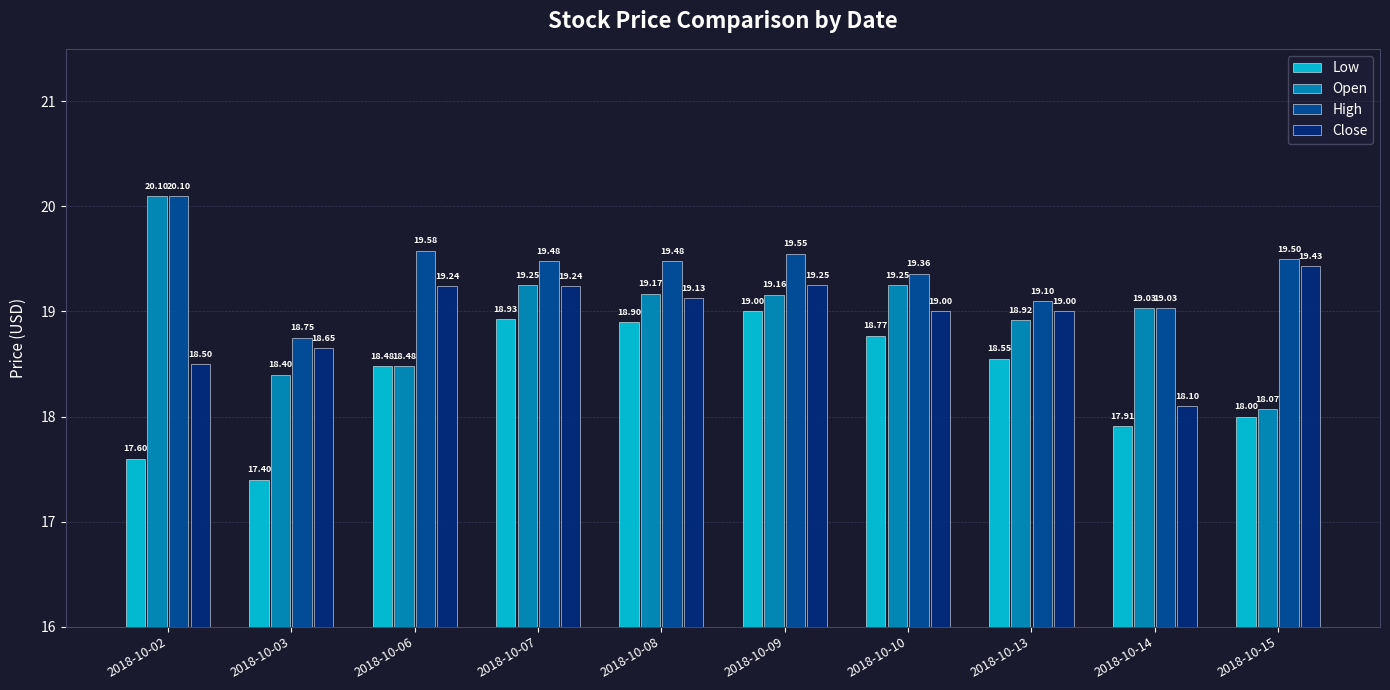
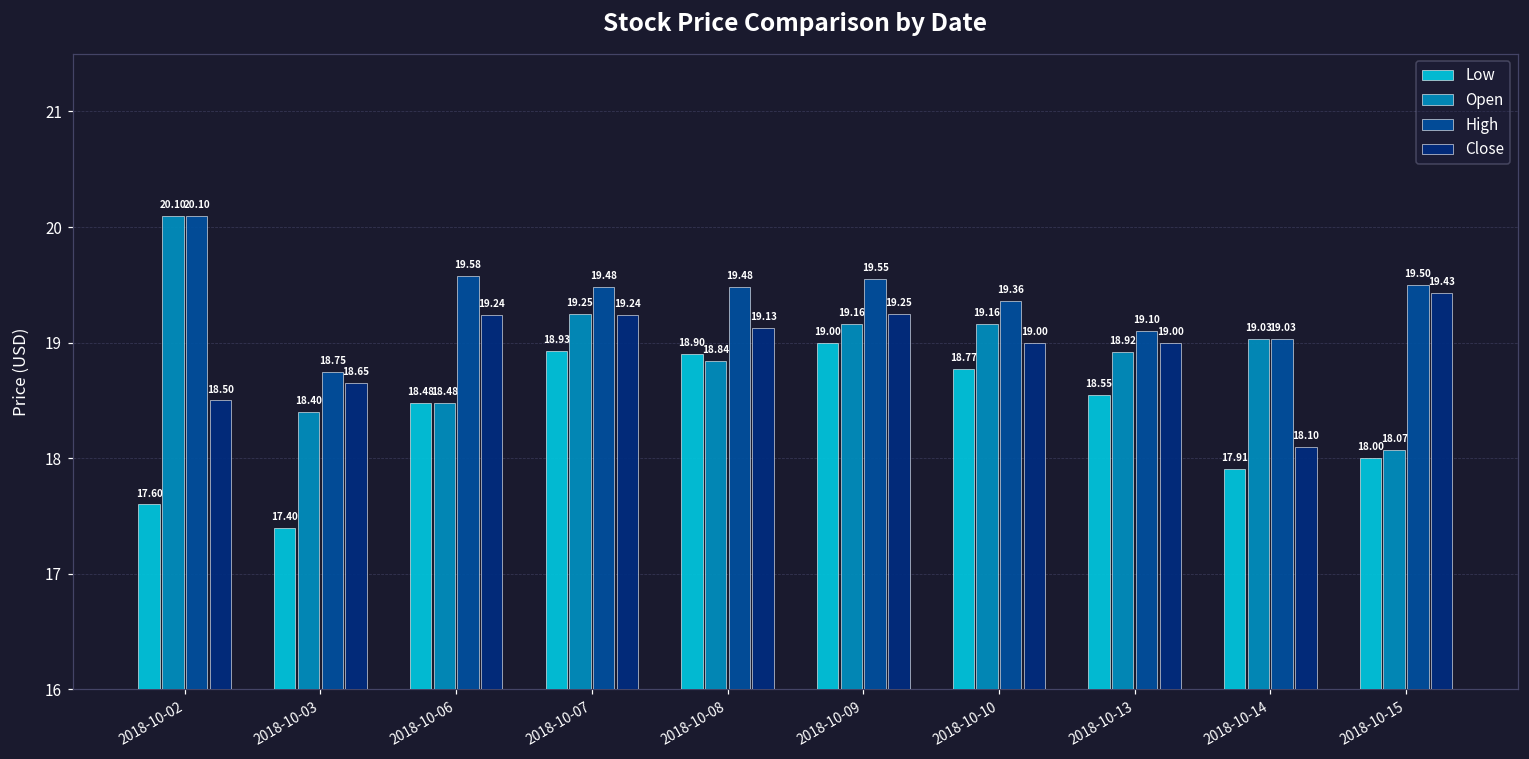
Open, 2018-10-08: 19.17 -> 18.84
Open, 2018-10-10: 19.25 -> 19.16
